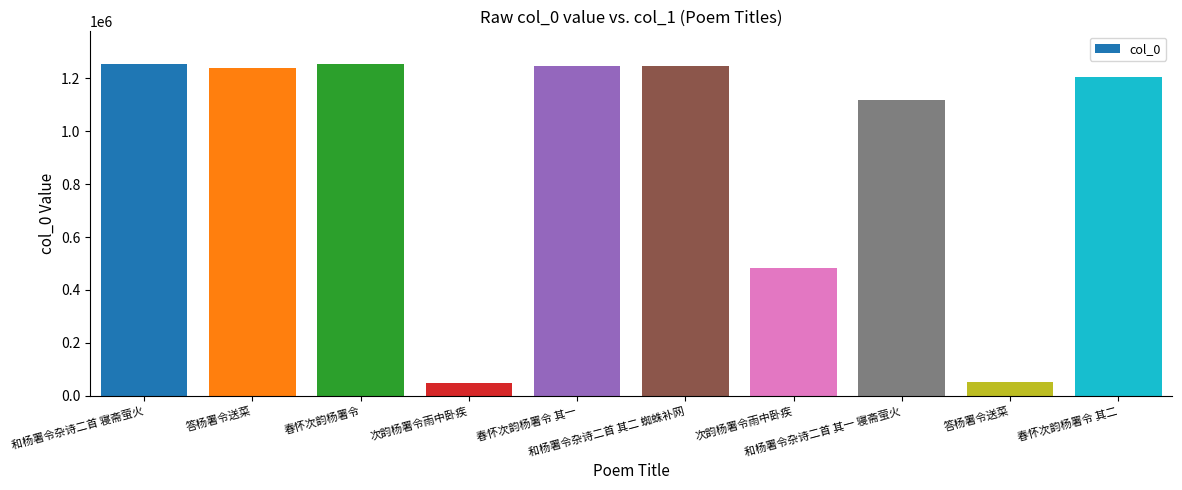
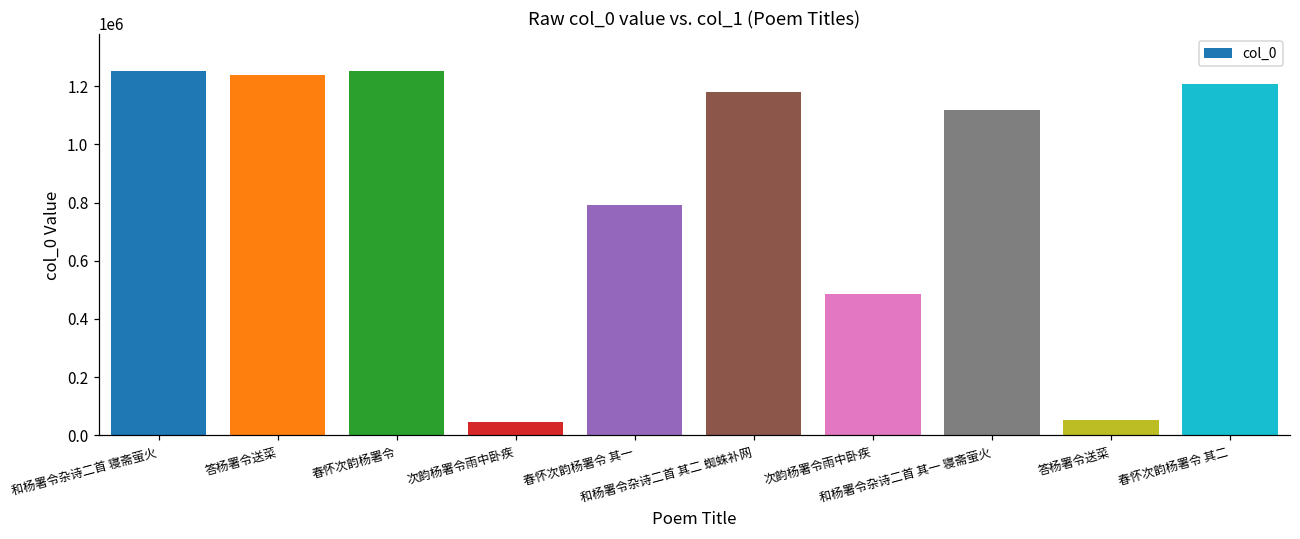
春怀次韵杨署令 其一: 1250000 -> 790000
和杨署令杂诗二首 其二 蜘蛛补网: 1250000 -> 1180000
